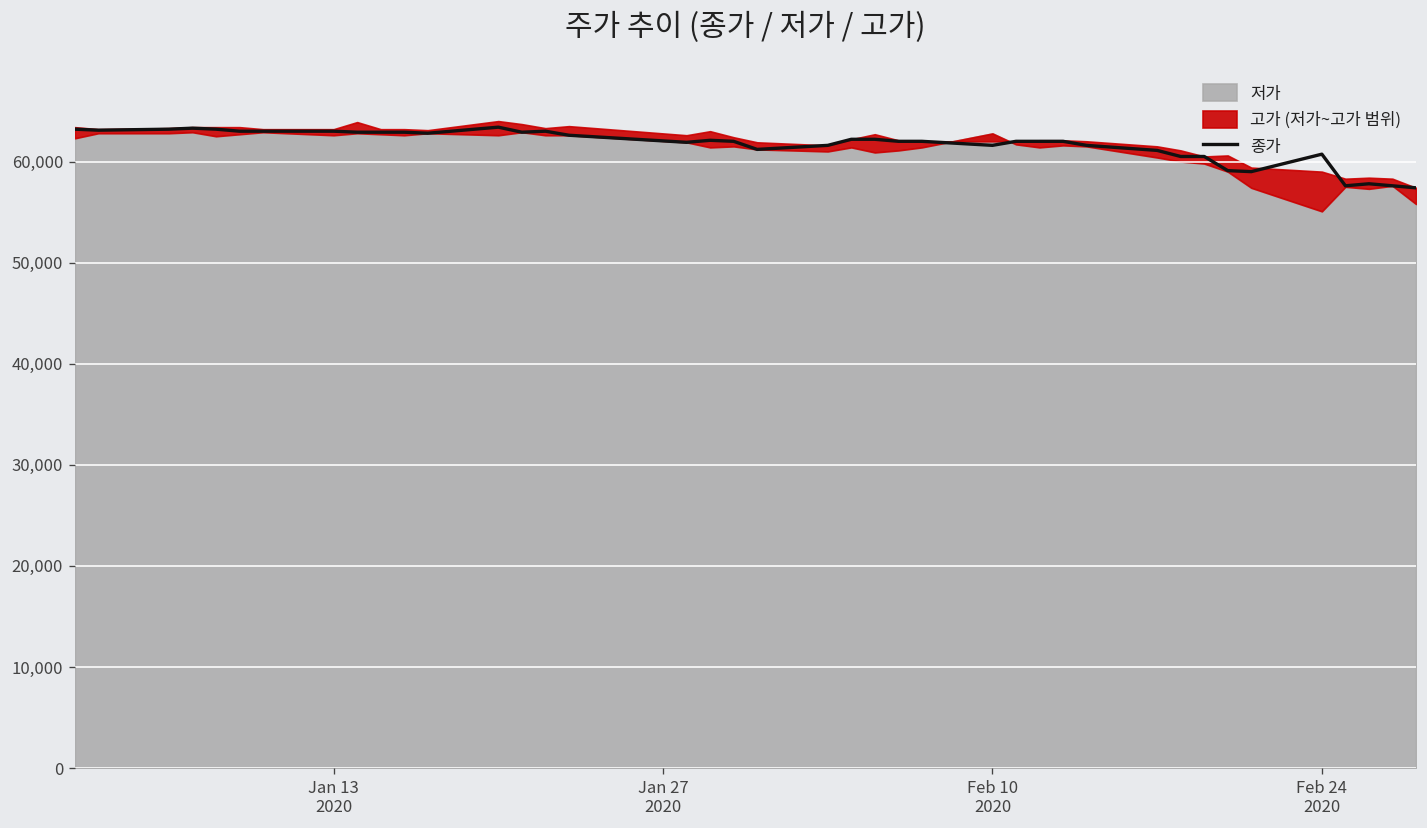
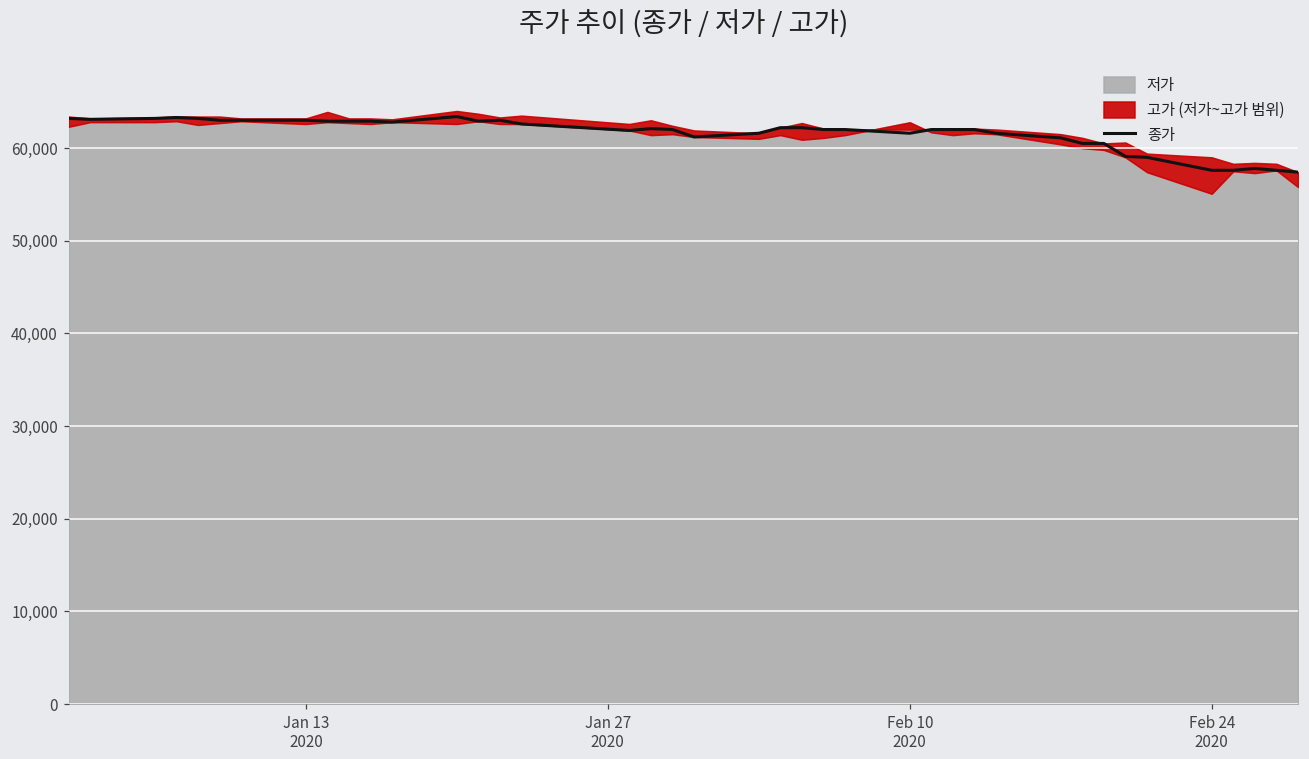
종가, Feb 24 2020: 61,000 -> 58,000
